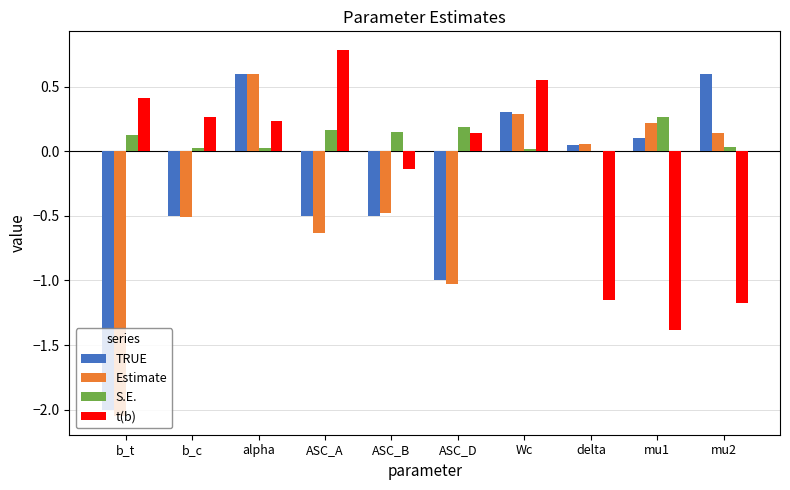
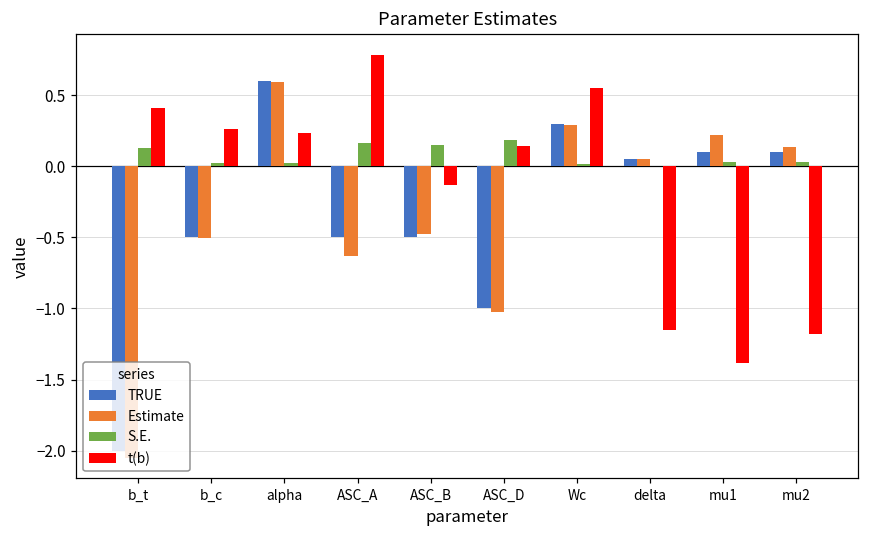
S.E., mu1: 0.26 -> 0.03
TRUE, mu2: 0.6 -> 0.1
